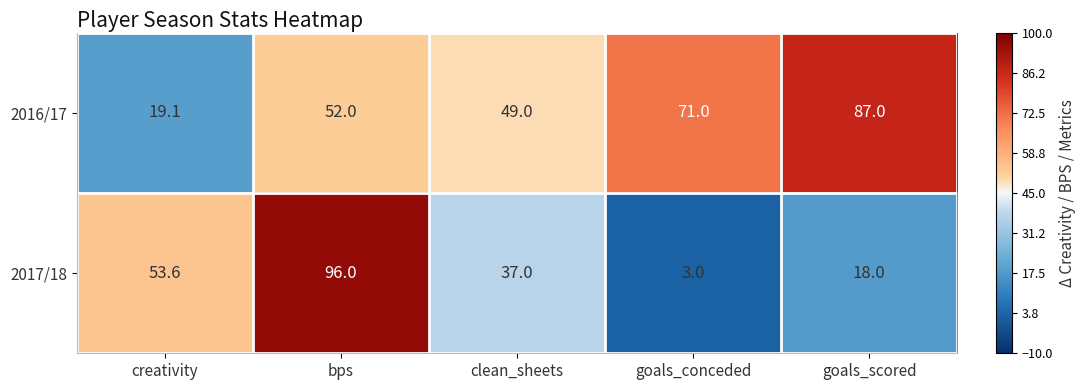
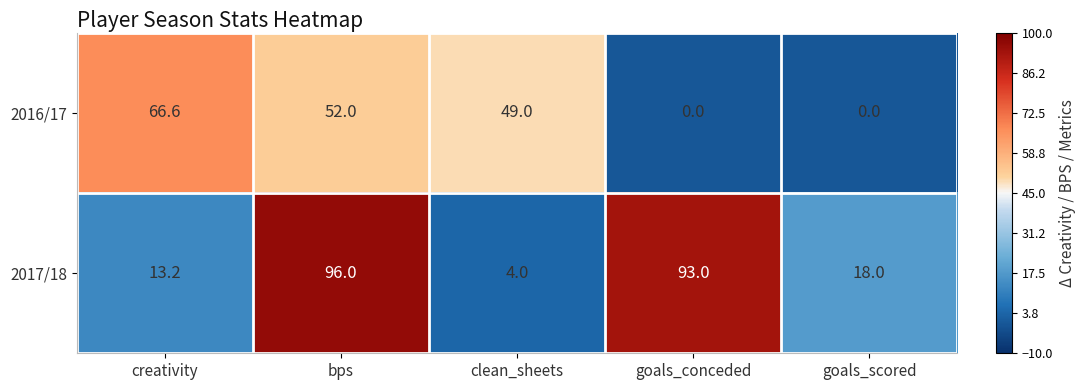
2016/17, creativity: 19.1 -> 66.6
2016/17, goals_conceded: 71.0 -> 0.0
2016/17, goals_scored: 87.0 -> 0.0
2017/18, creativity: 53.6 -> 13.2
2017/18, clean_sheets: 37.0 -> 4.0
2017/18, goals_conceded: 3.0 -> 93.0
